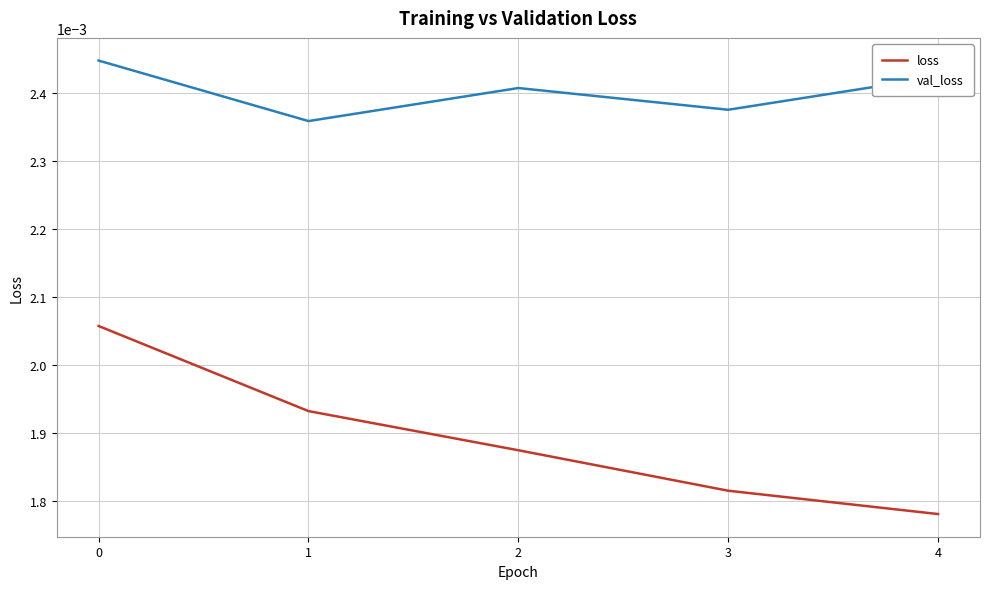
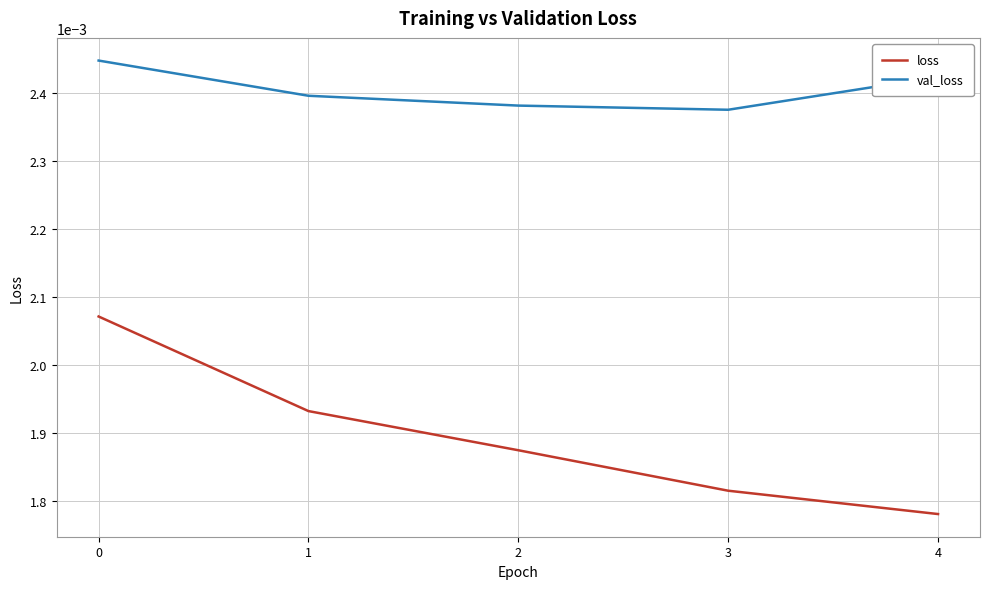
loss, 0: 0.00206 -> 0.00207
val_loss, 1: 0.00236 -> 0.00240
val_loss, 2: 0.00241 -> 0.00238
